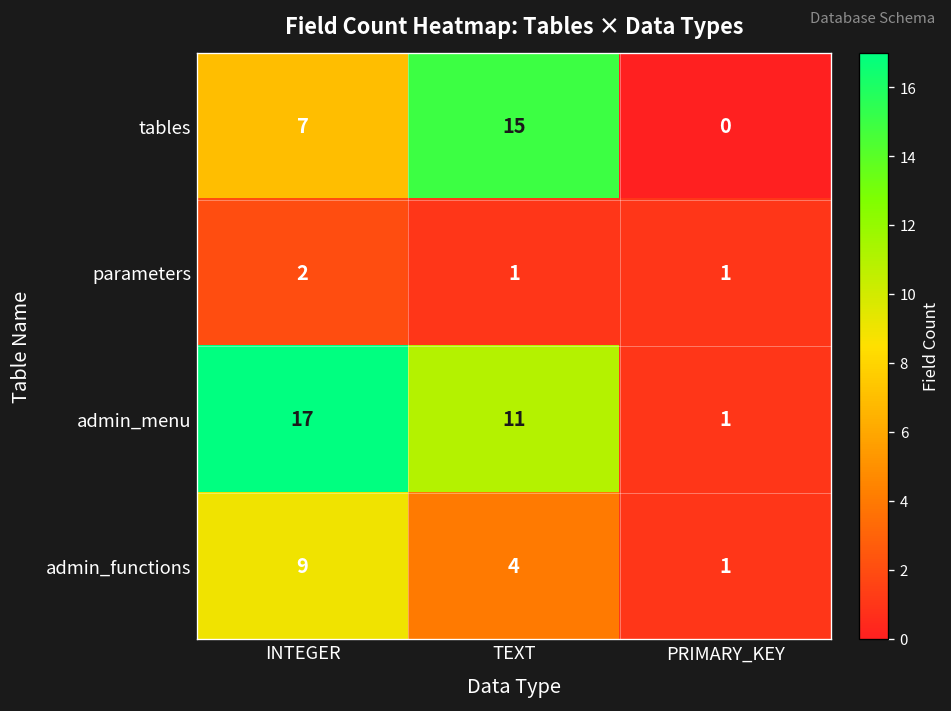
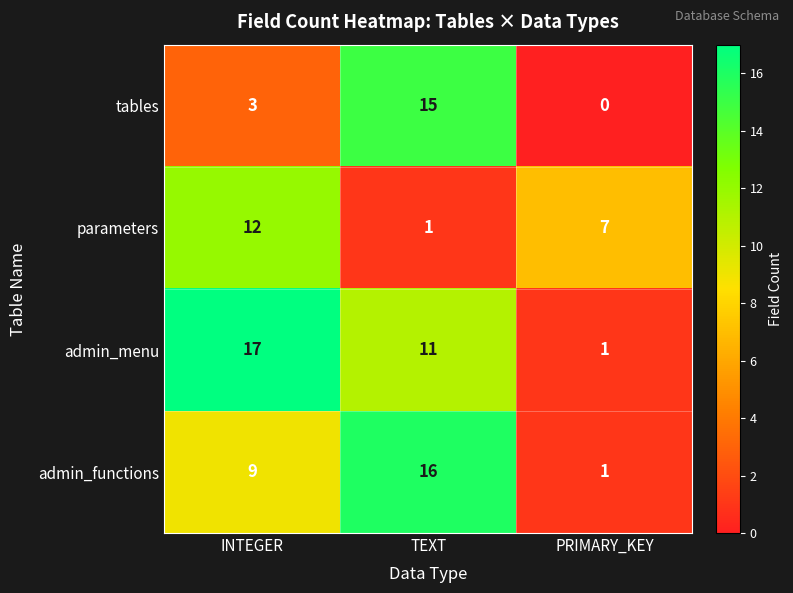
tables, INTEGER: 7 -> 3
parameters, INTEGER: 2 -> 12
parameters, PRIMARY_KEY: 1 -> 7
admin_functions, TEXT: 4 -> 16
